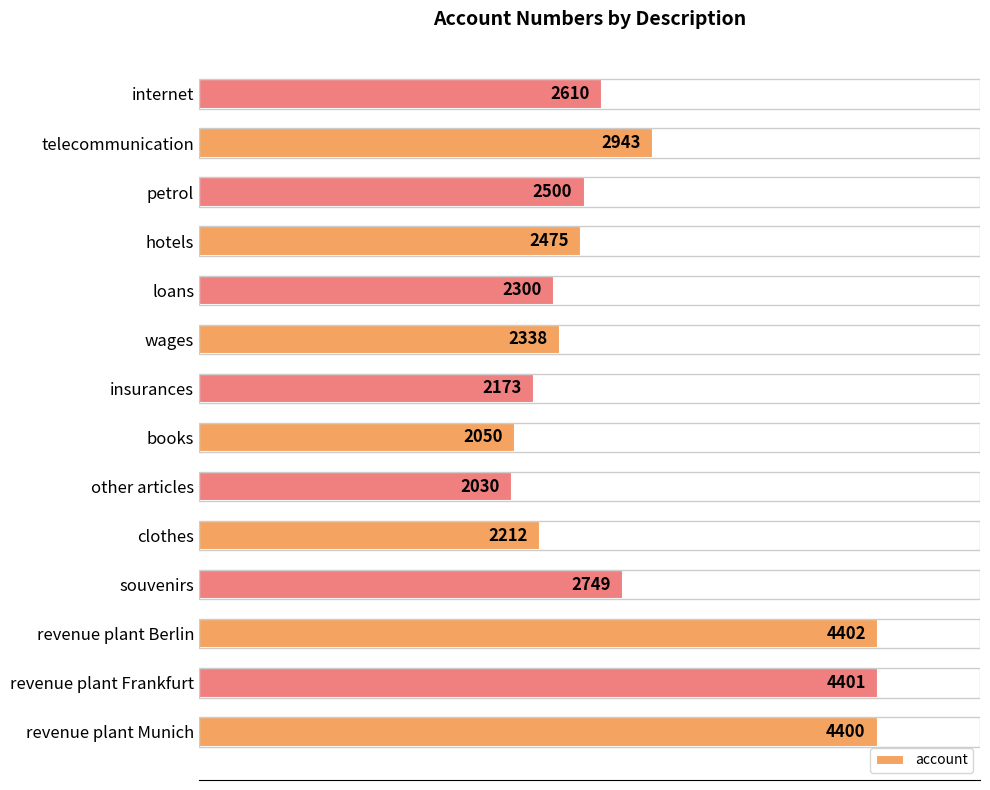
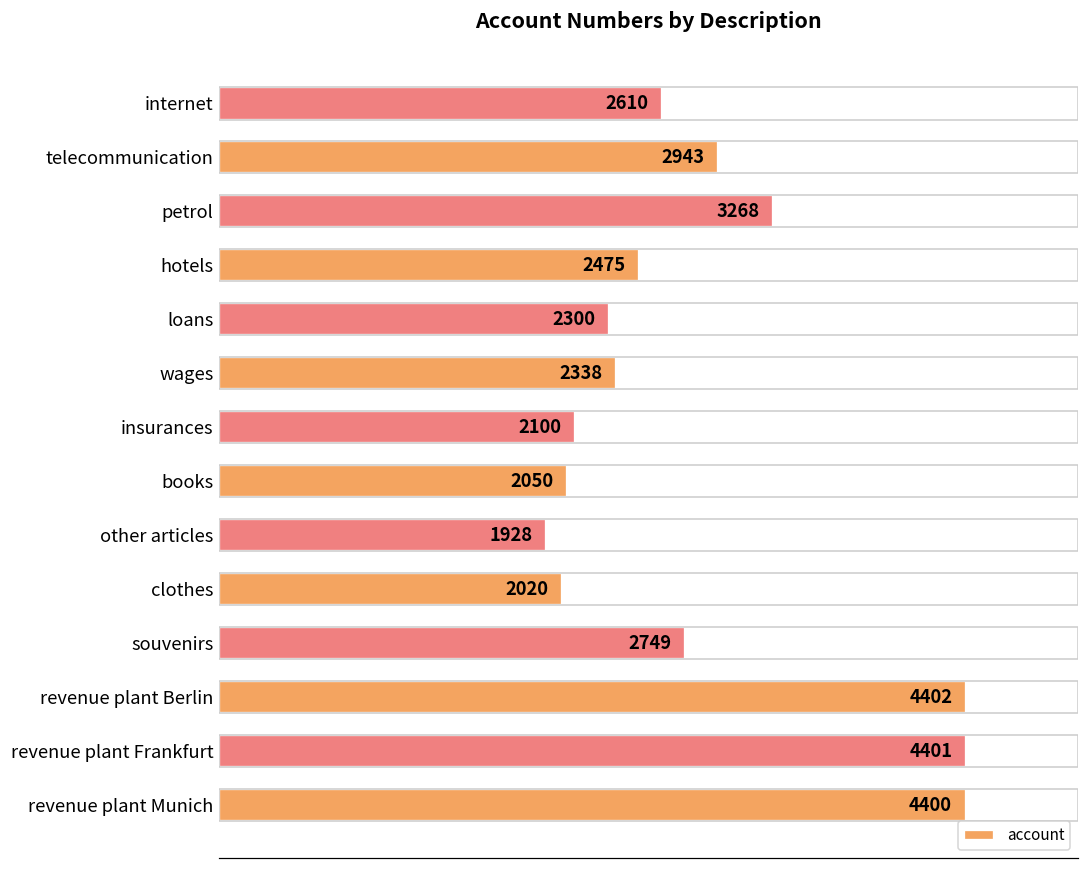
petrol: 2500 -> 3268
insurances: 2173 -> 2100
other articles: 2030 -> 1928
clothes: 2212 -> 2020
